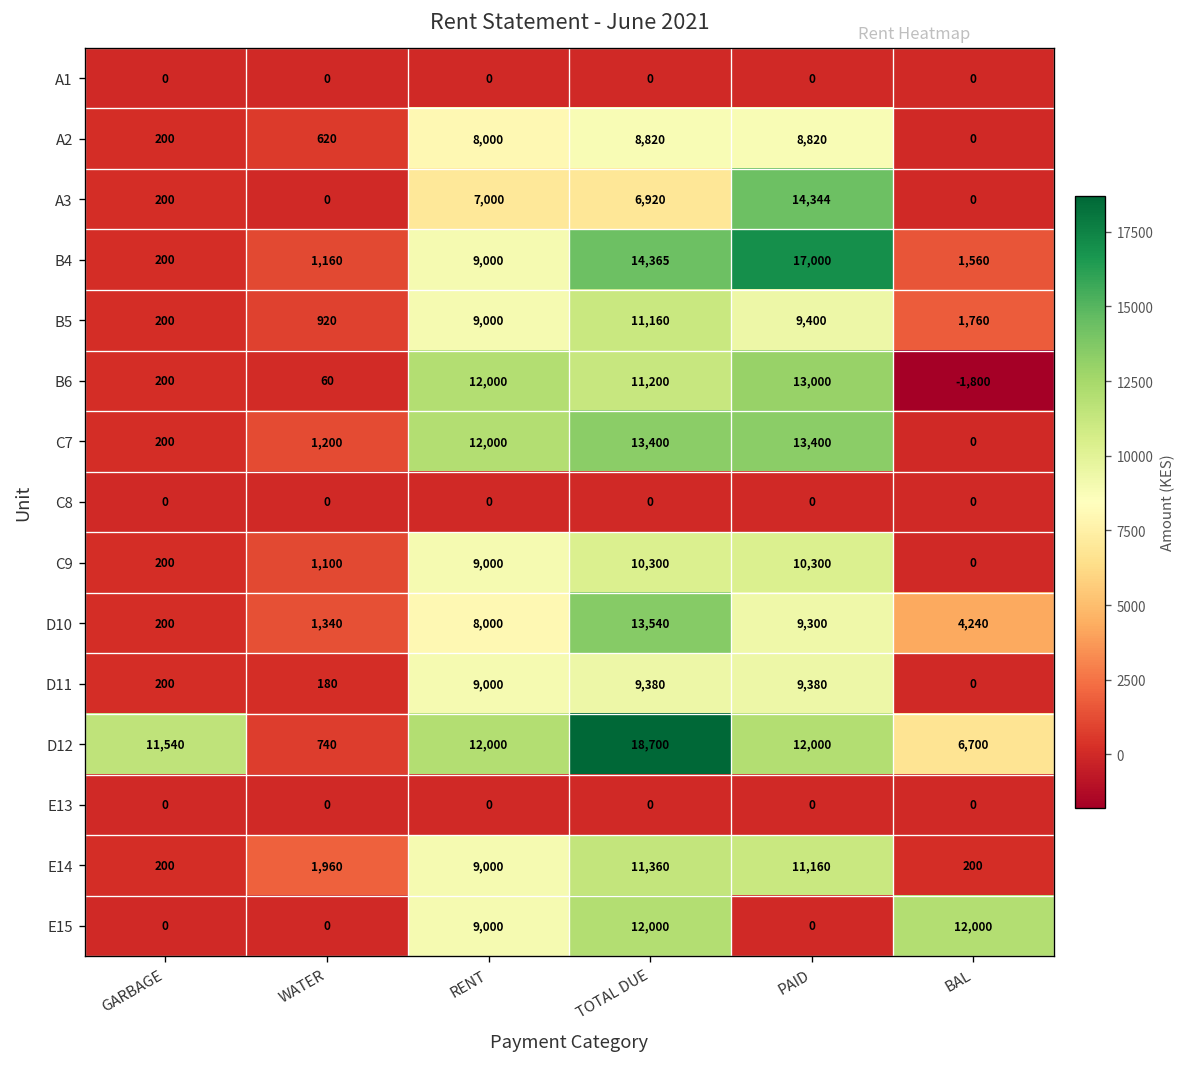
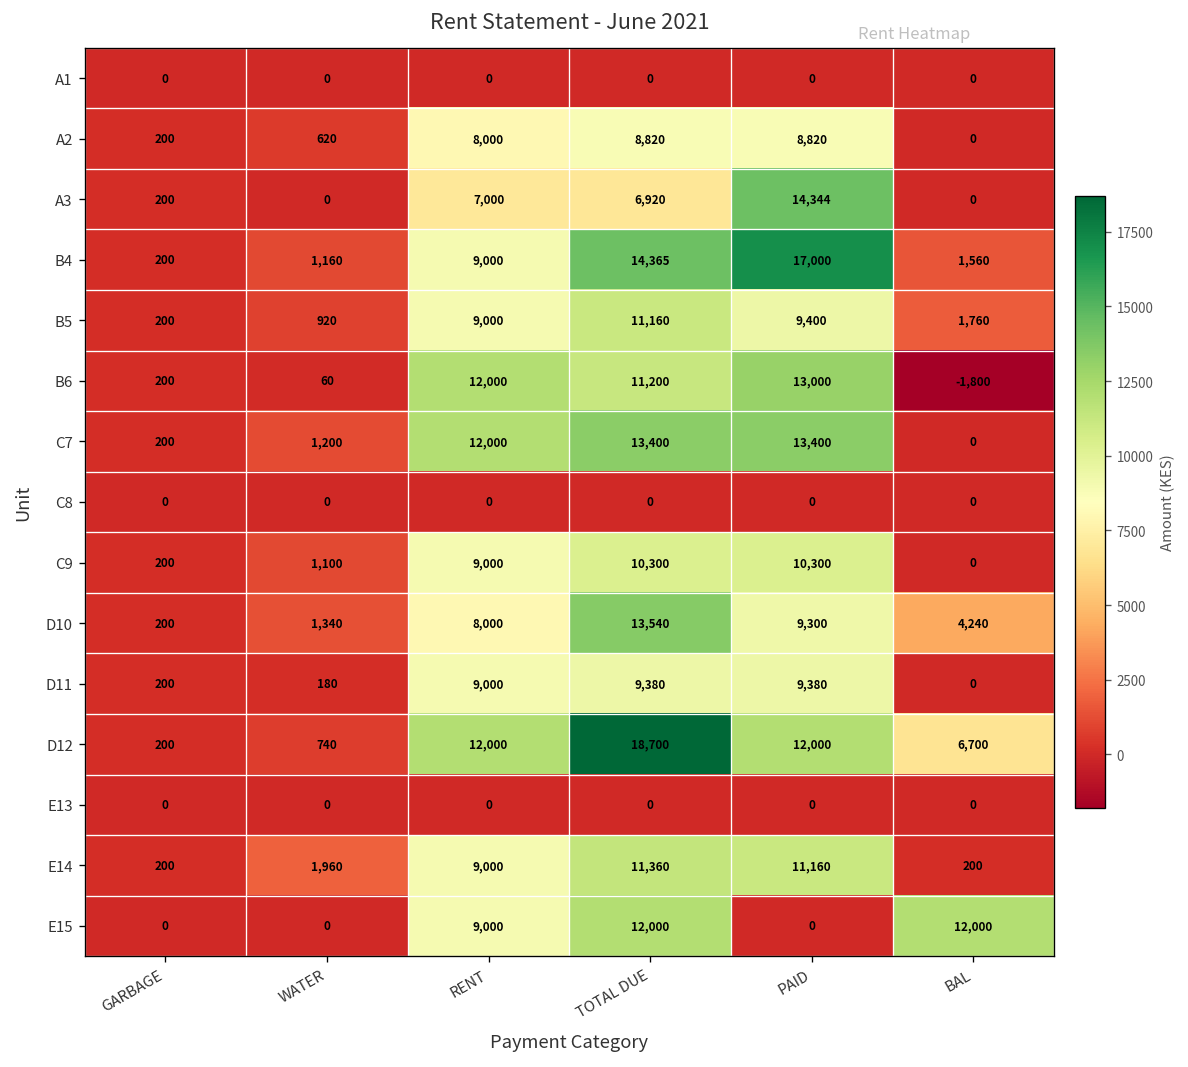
D12, GARBAGE: 11,540 -> 200
